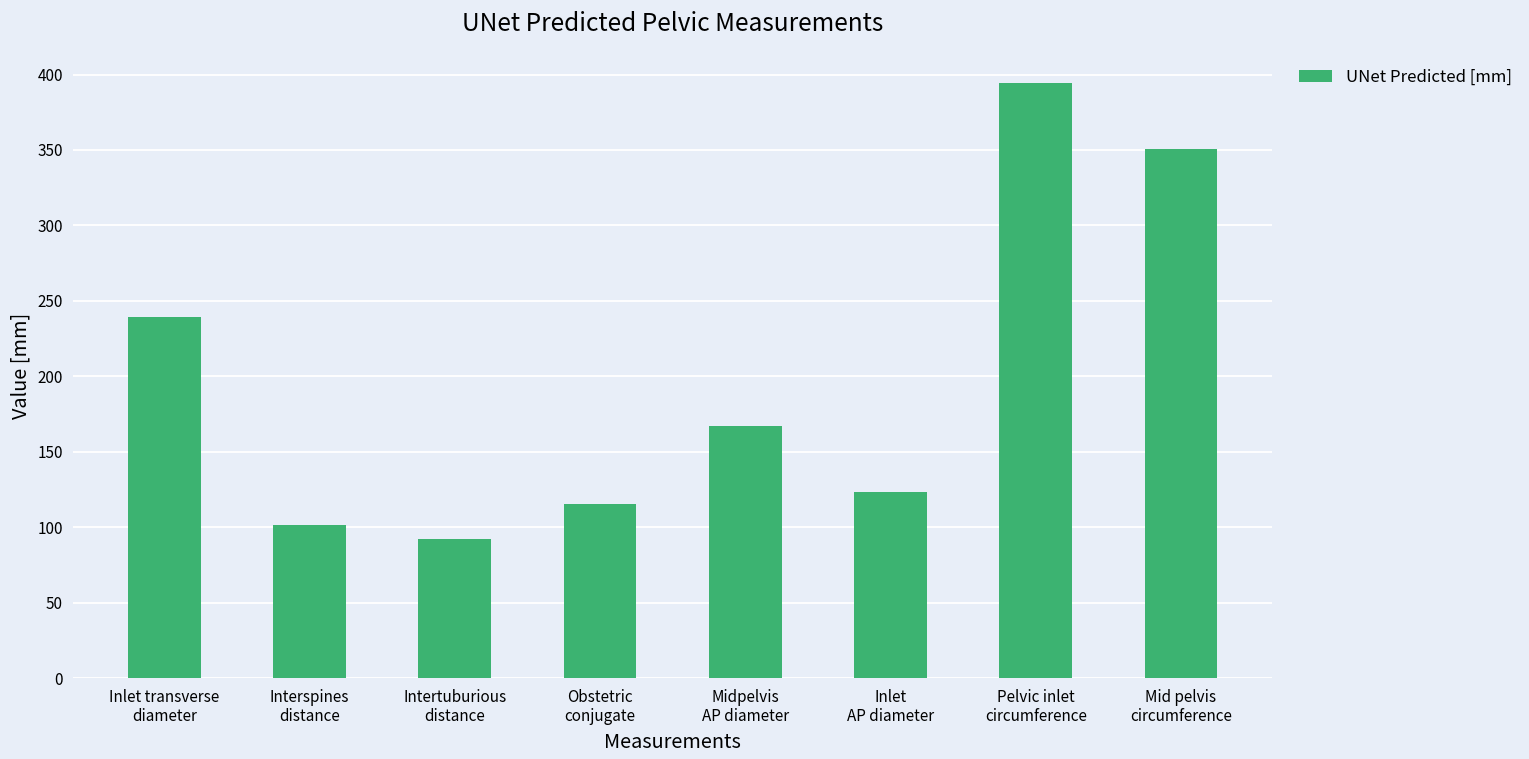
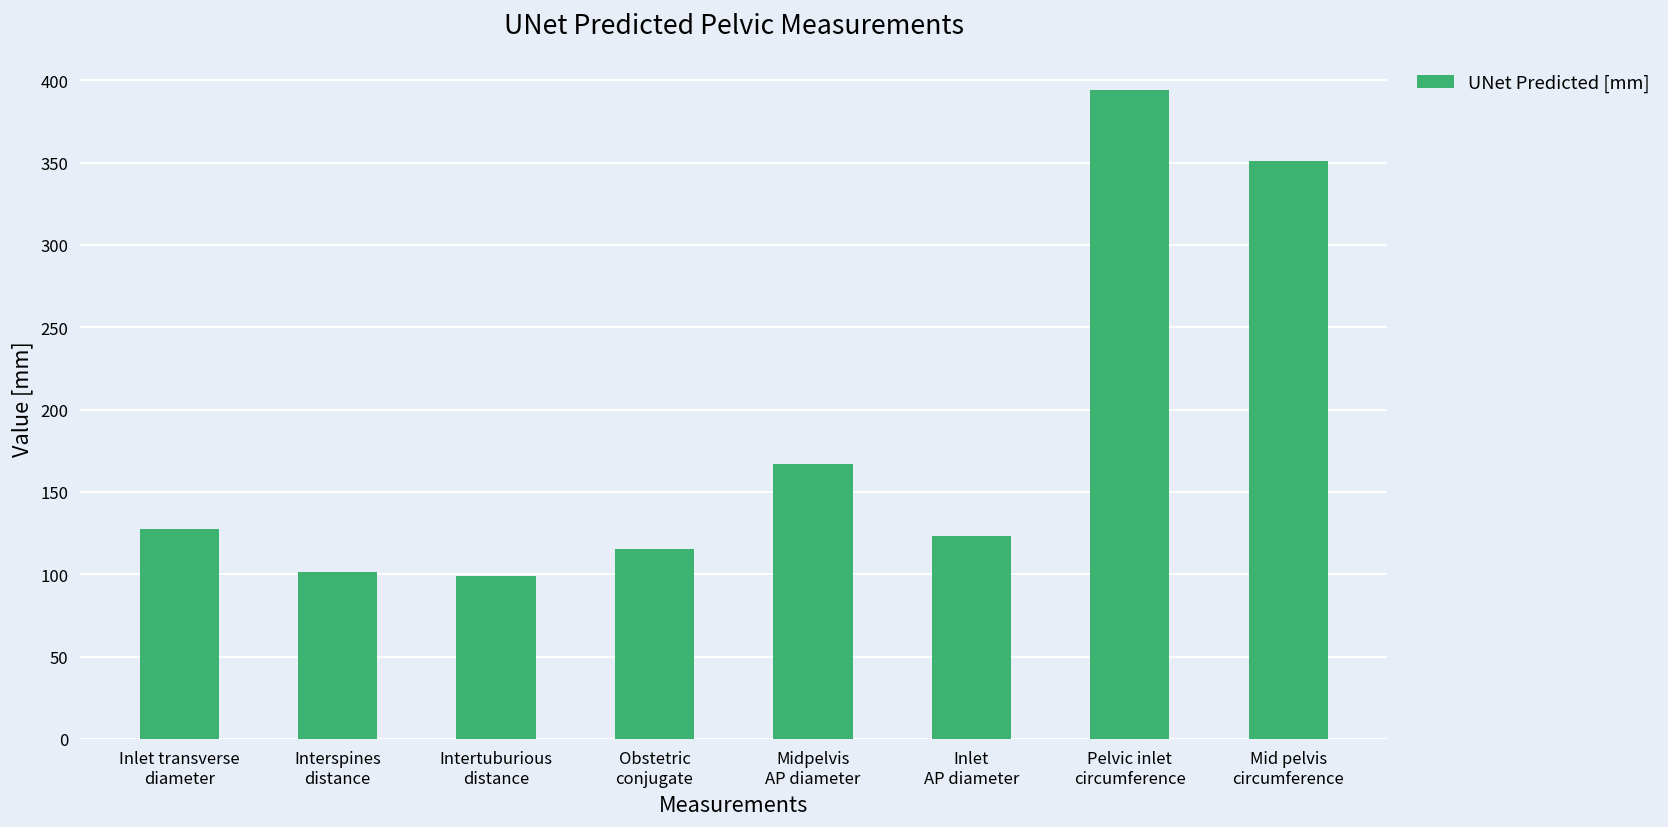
Inlet transverse diameter: 239 -> 128
Intertuburious distance: 92 -> 99
